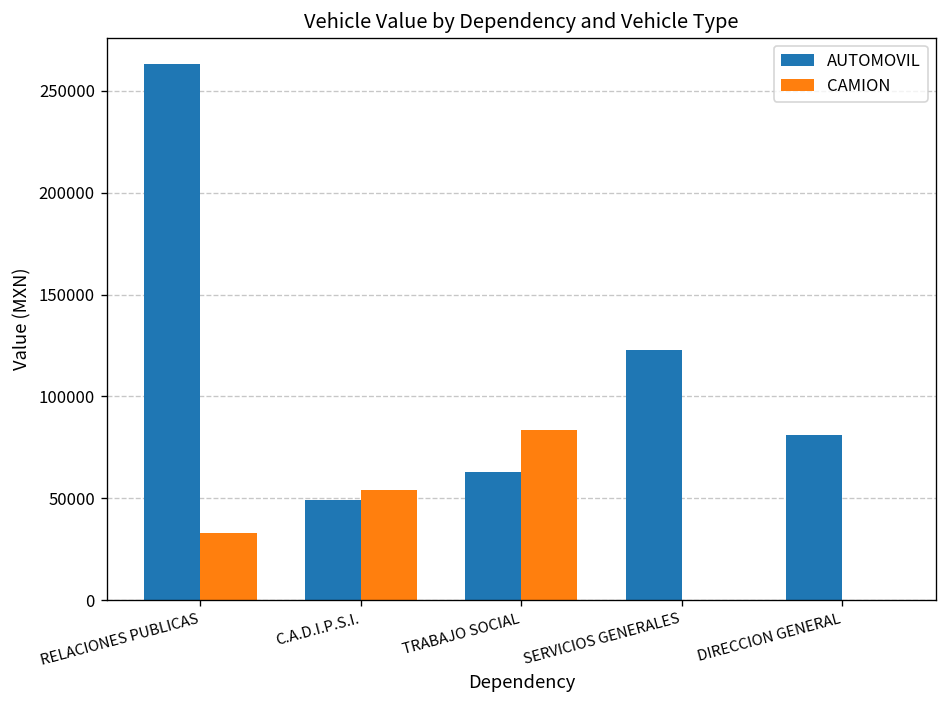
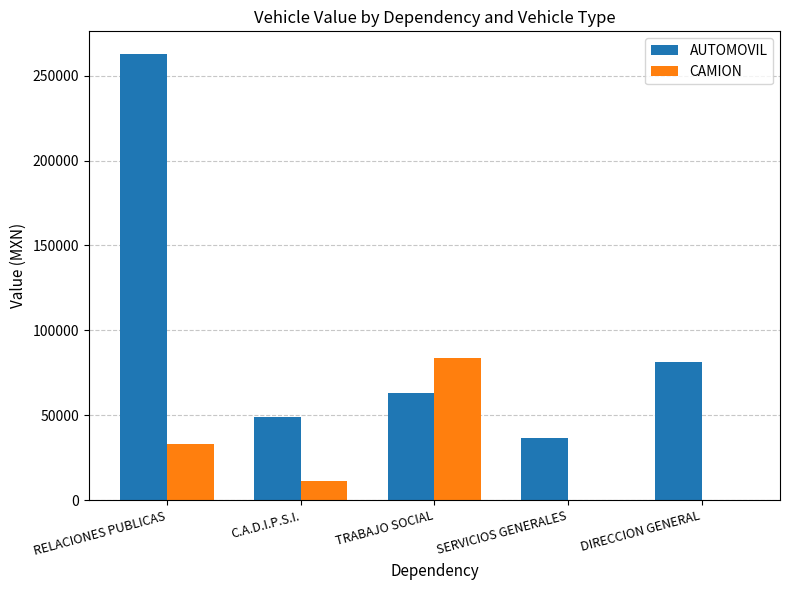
CAMION, C.A.D.I.P.S.I.: 54000 -> 11000
AUTOMOVIL, SERVICIOS GENERALES: 123000 -> 37000
